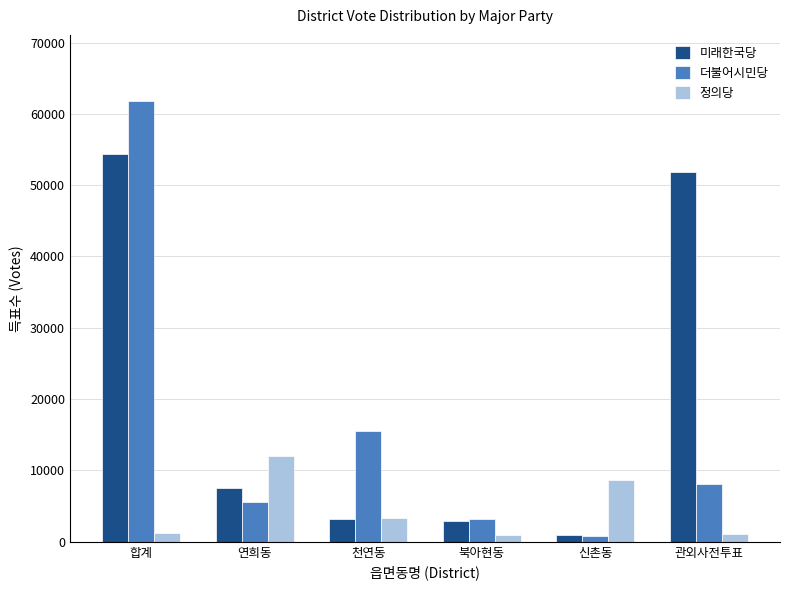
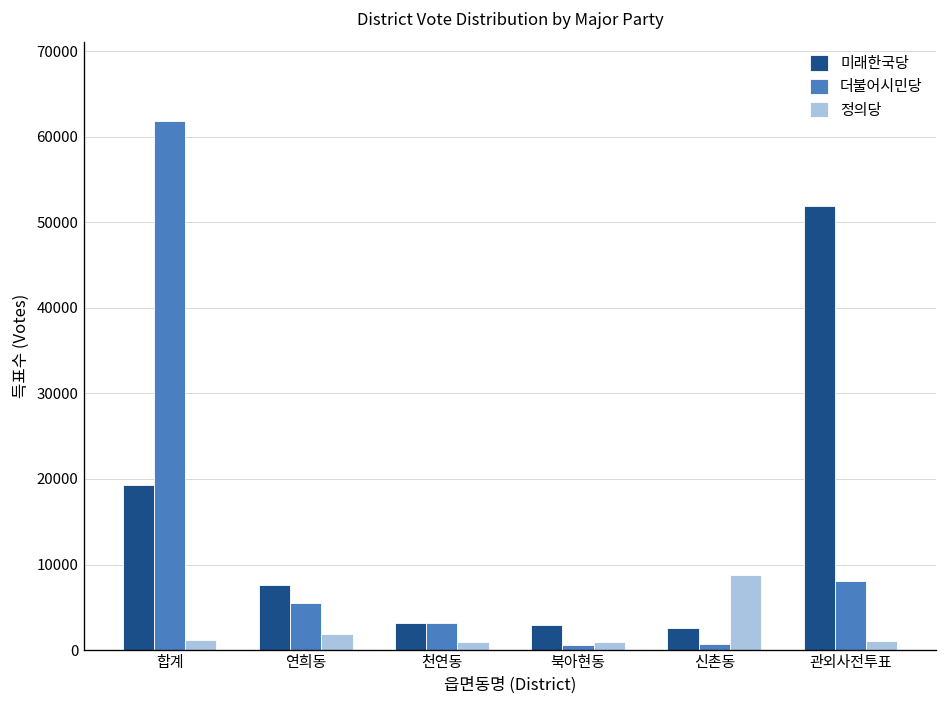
미래한국당, 합계: 54000 -> 19000
정의당, 연희동: 12000 -> 2000
더불어시민당, 천연동: 16000 -> 3000
정의당, 천연동: 3000 -> 1000
더불어시민당, 북아현동: 3000 -> 1000
미래한국당, 신촌동: 1000 -> 3000
